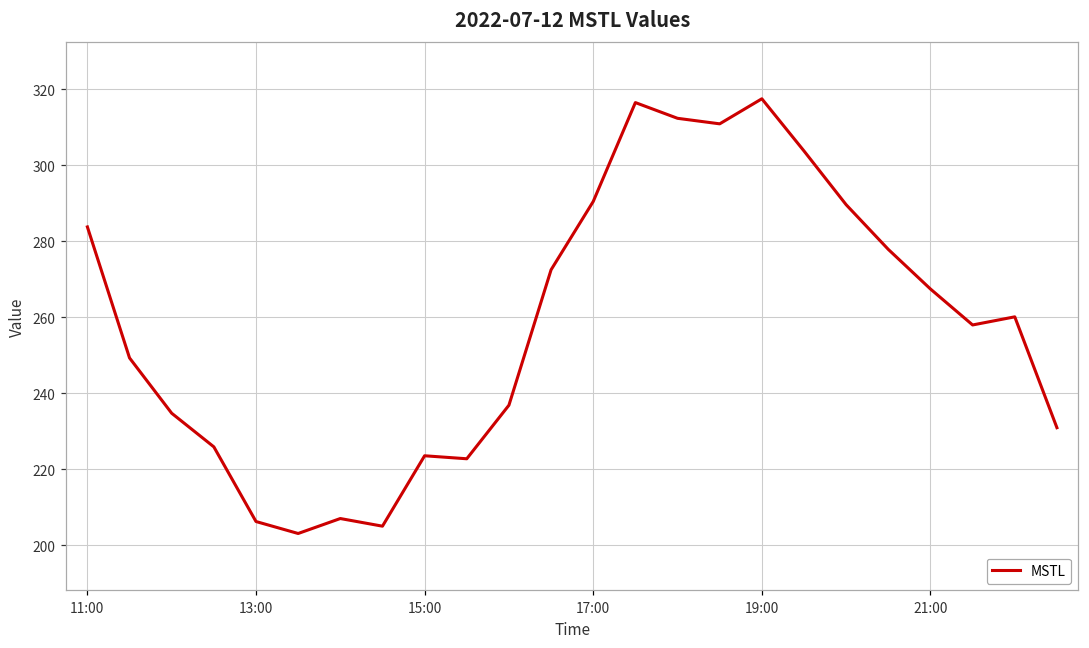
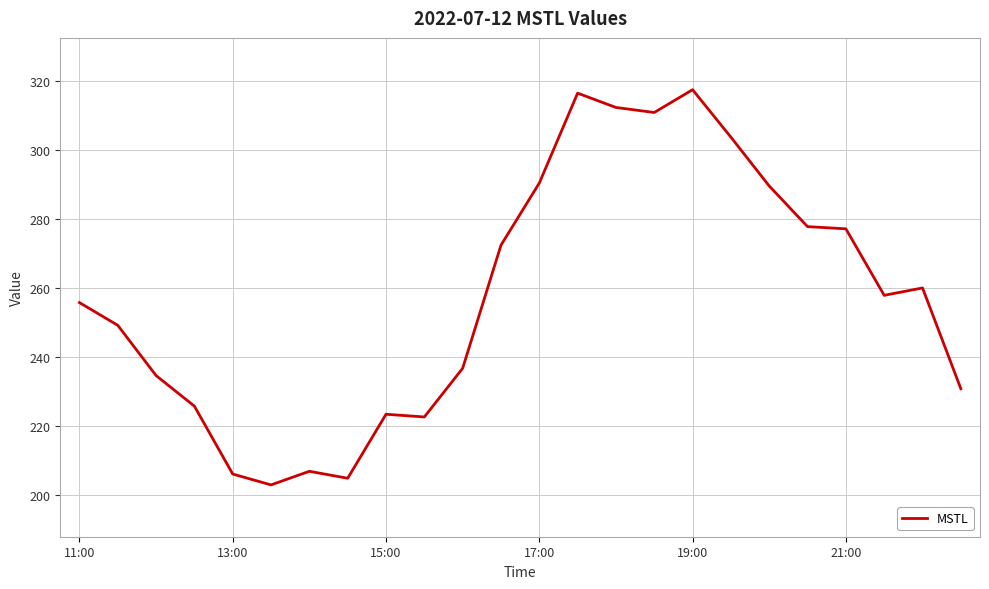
11:00: 284 -> 256
21:00: 267 -> 277
